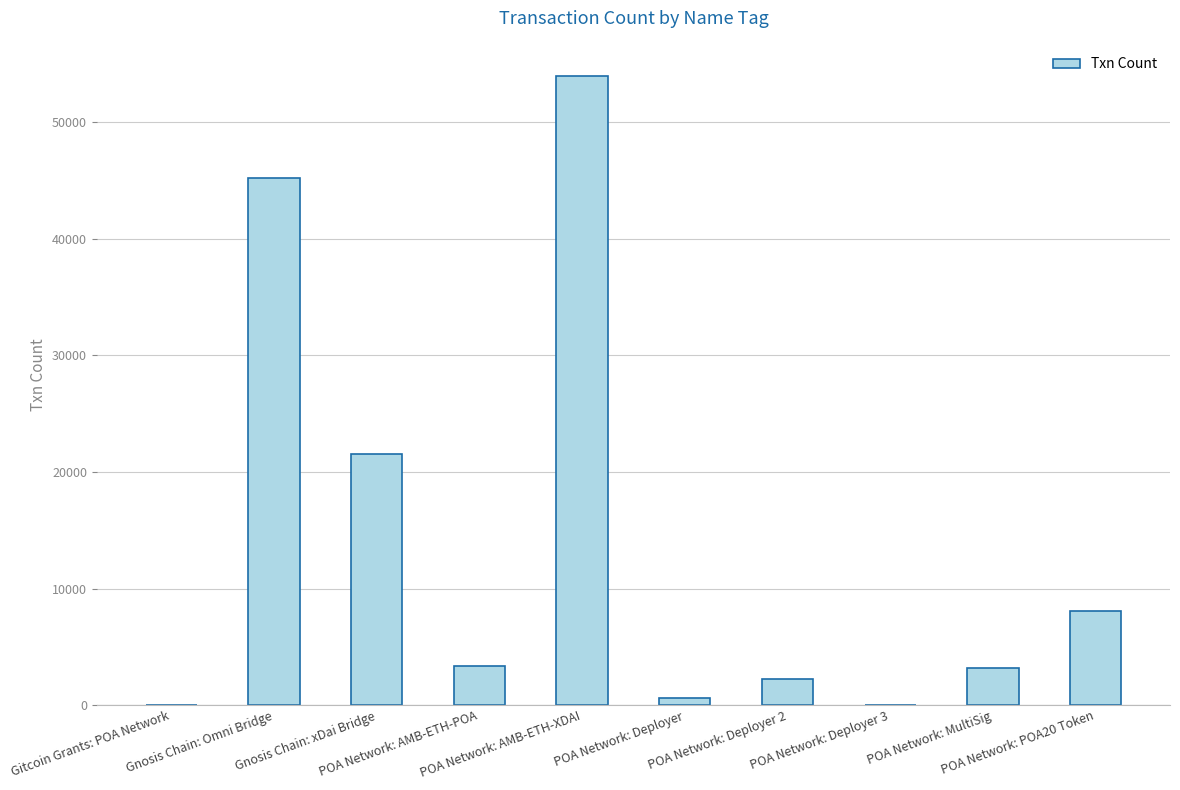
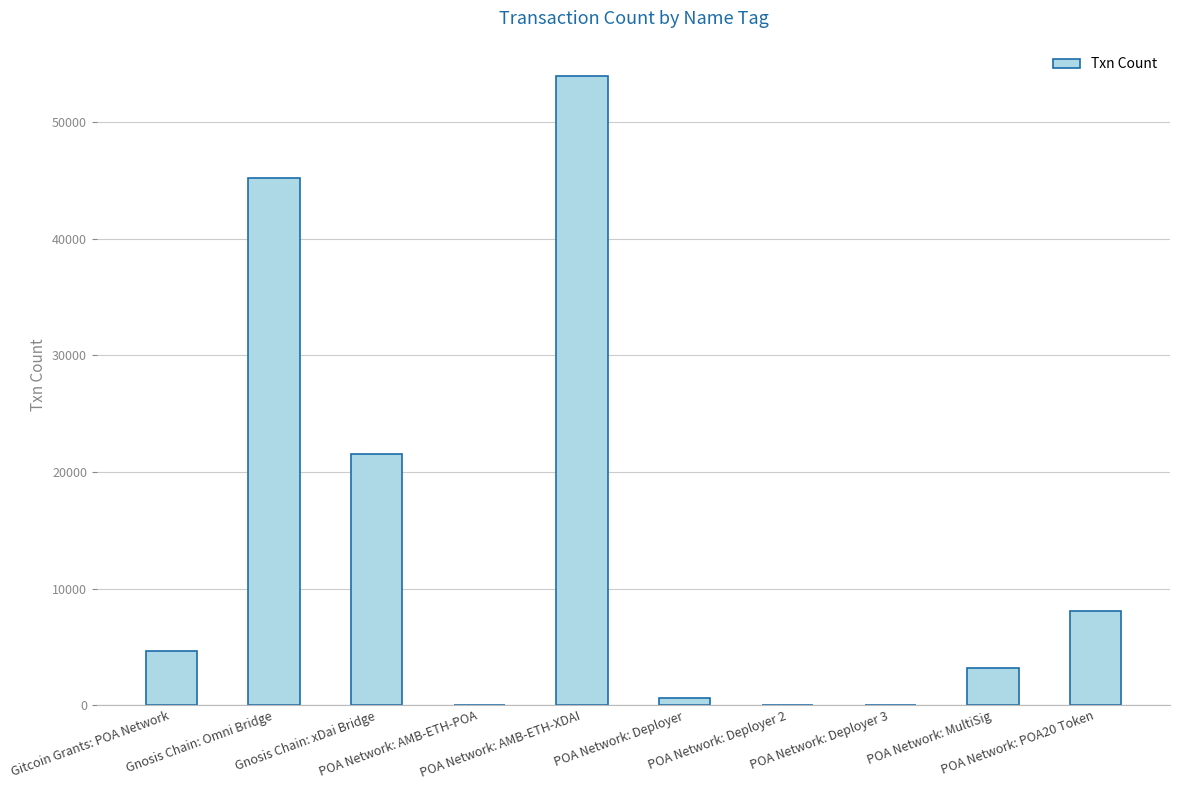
Gitcoin Grants: POA Network: 0 -> 4700
POA Network: AMB-ETH-POA: 3400 -> 0
POA Network: Deployer 2: 2200 -> 0
